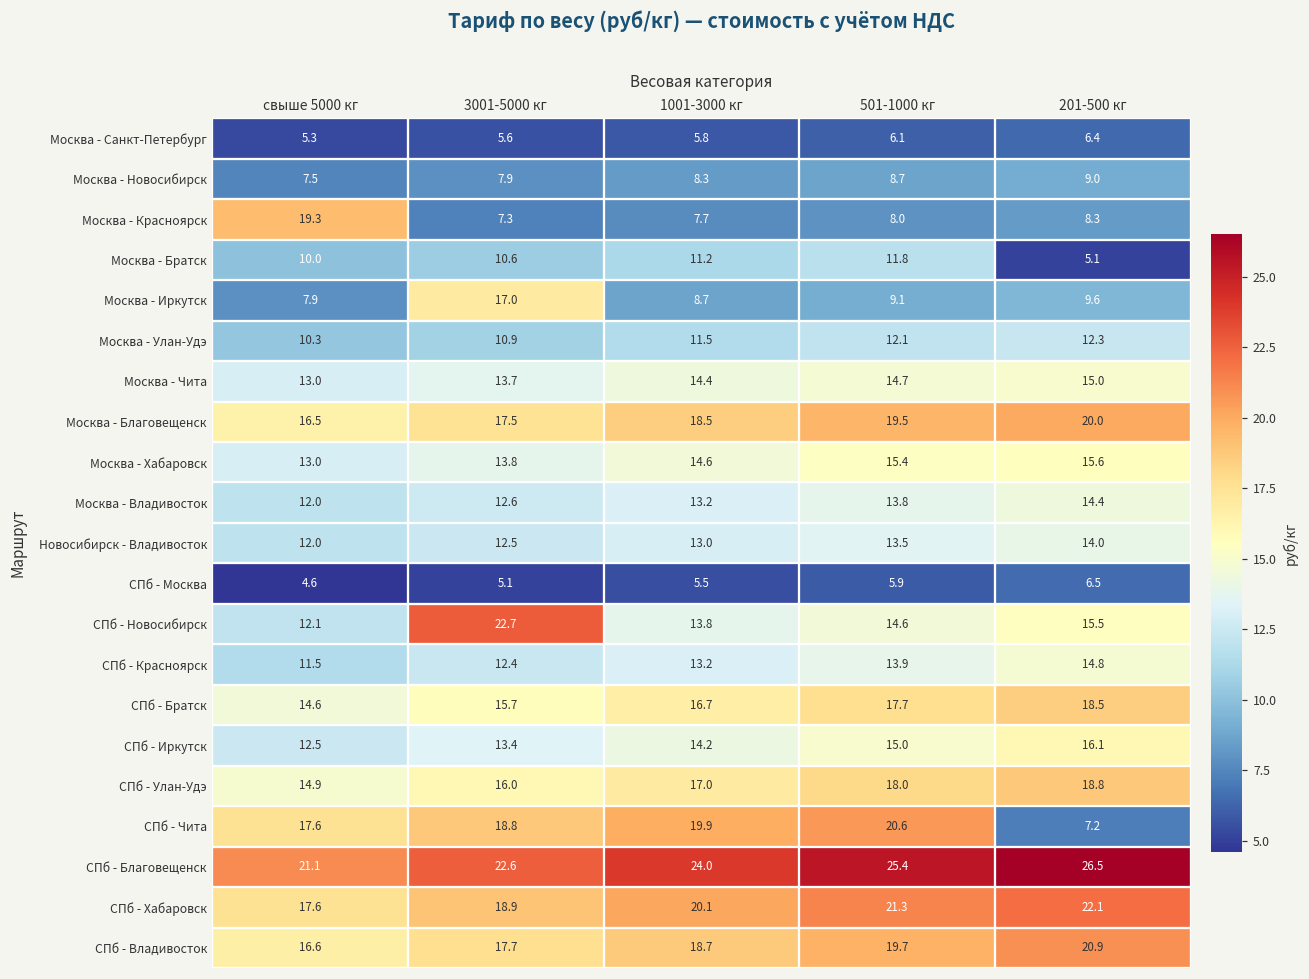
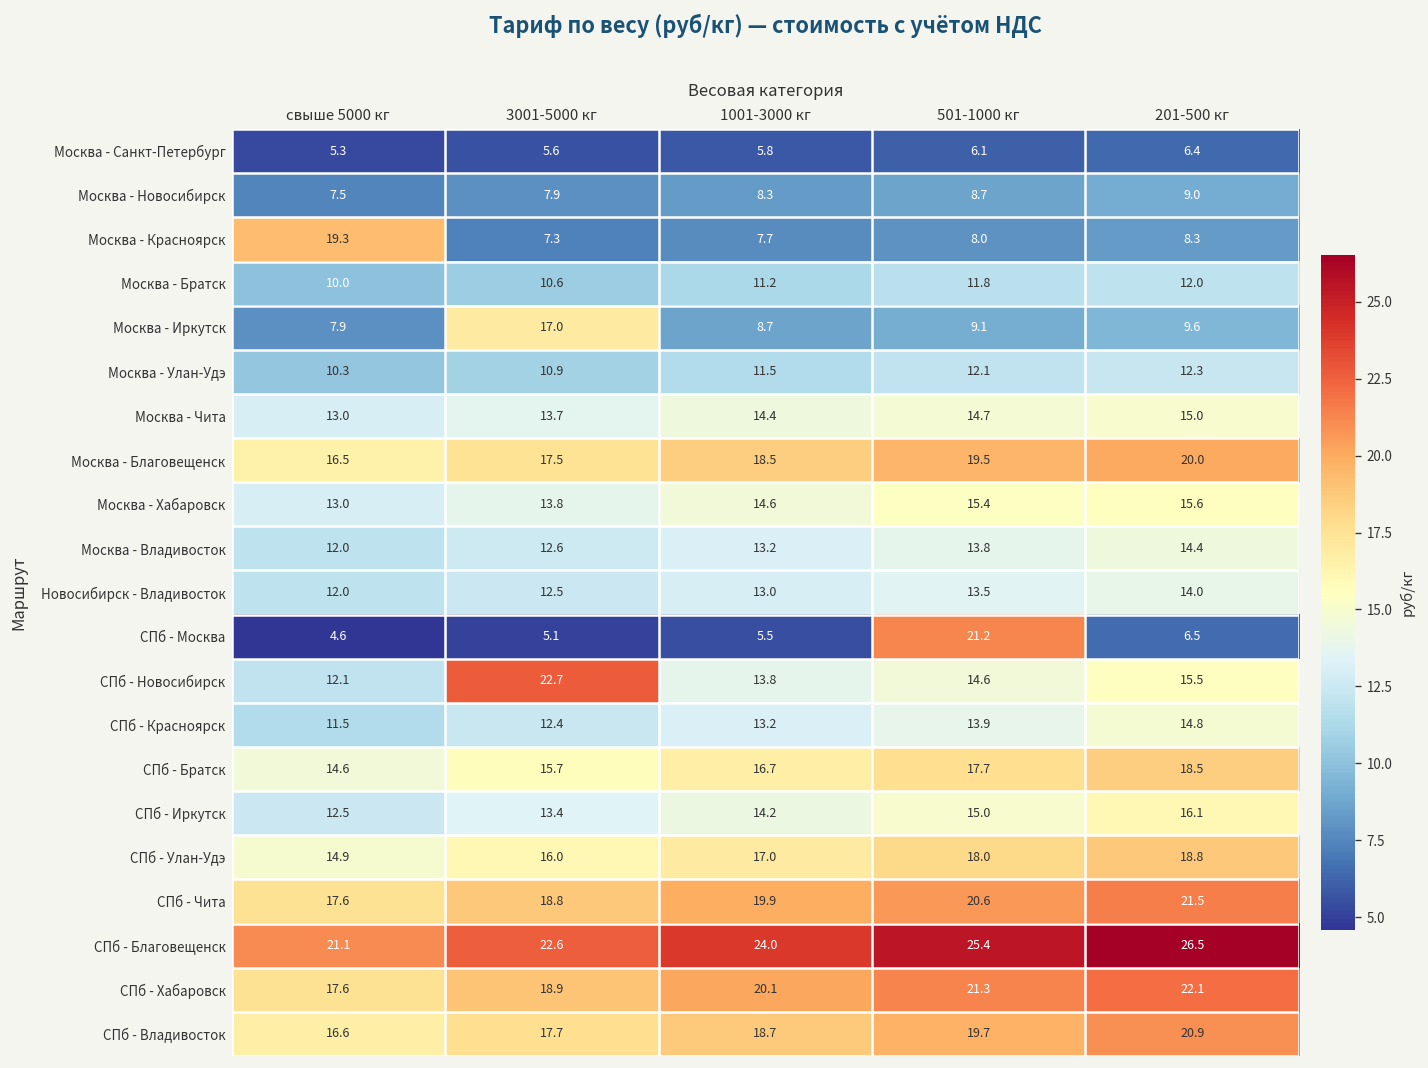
Москва - Братск, 201-500 кг: 5.1 -> 12.0
СПб - Москва, 501-1000 кг: 5.9 -> 21.2
СПб - Чита, 201-500 кг: 7.2 -> 21.5
